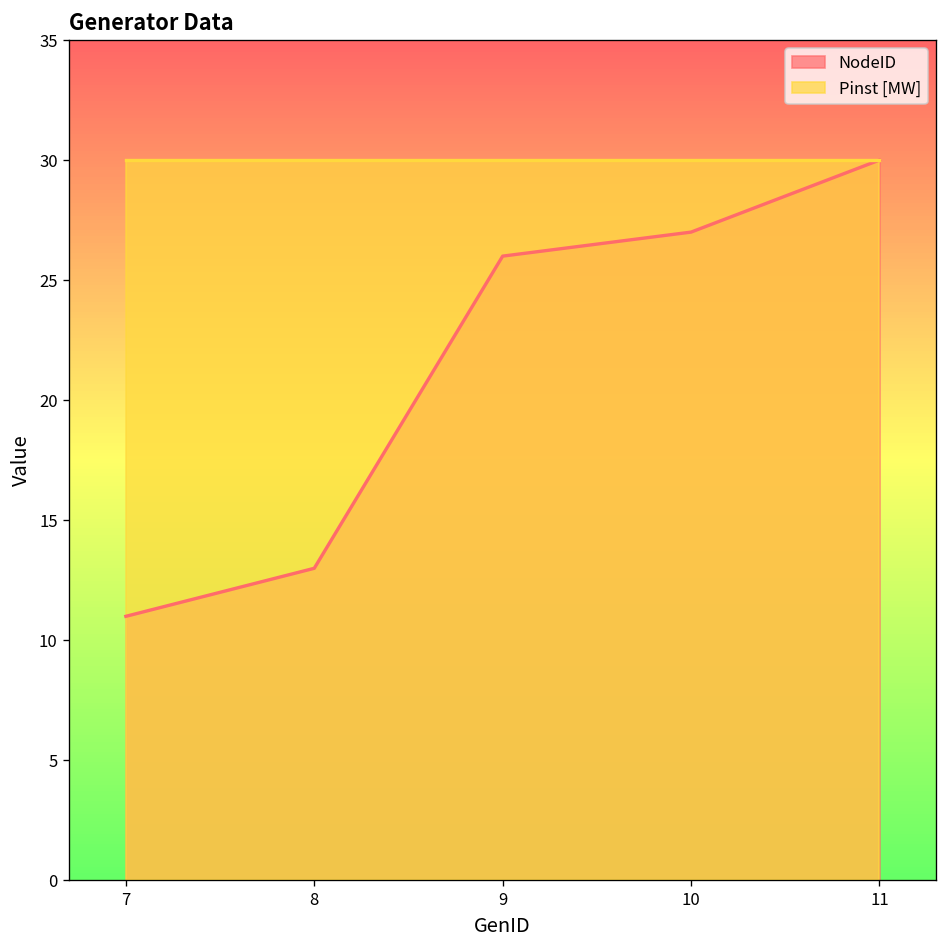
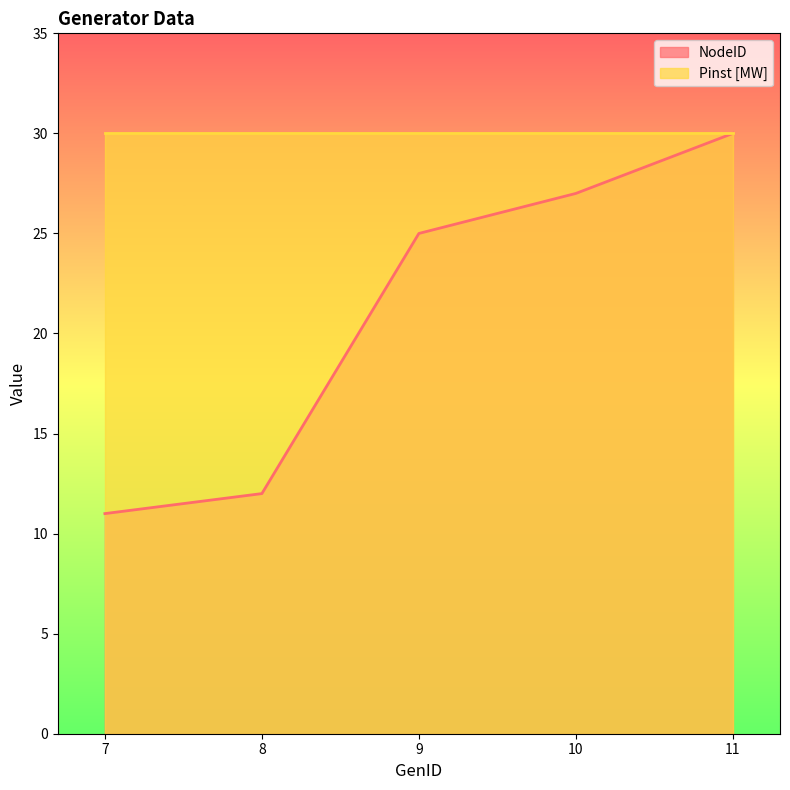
NodeID, 8: 13 -> 12
NodeID, 9: 26 -> 25
